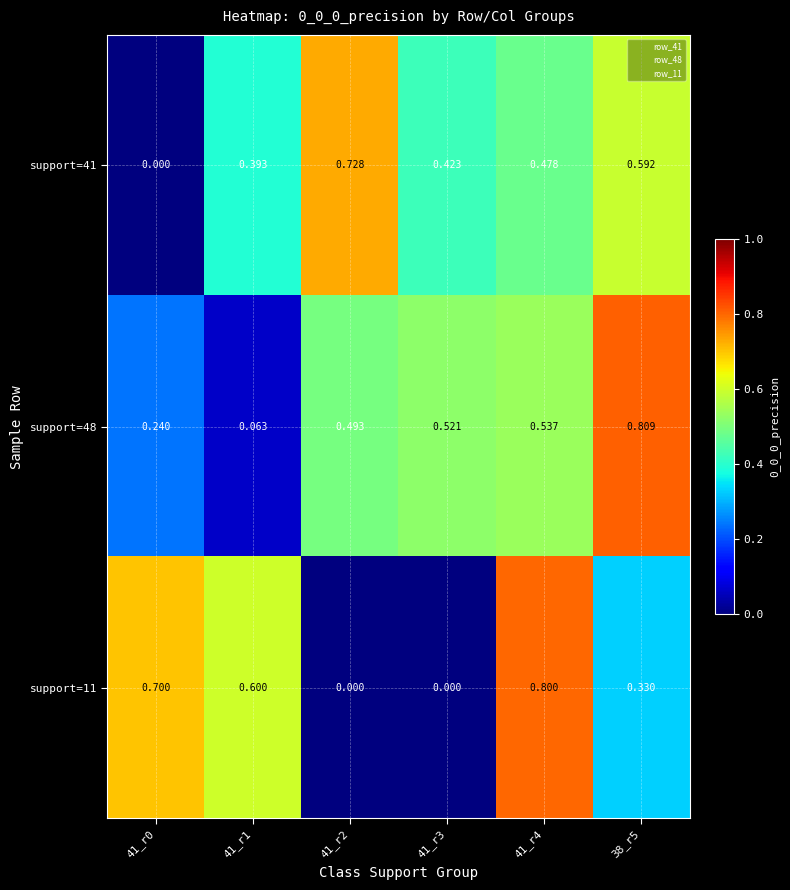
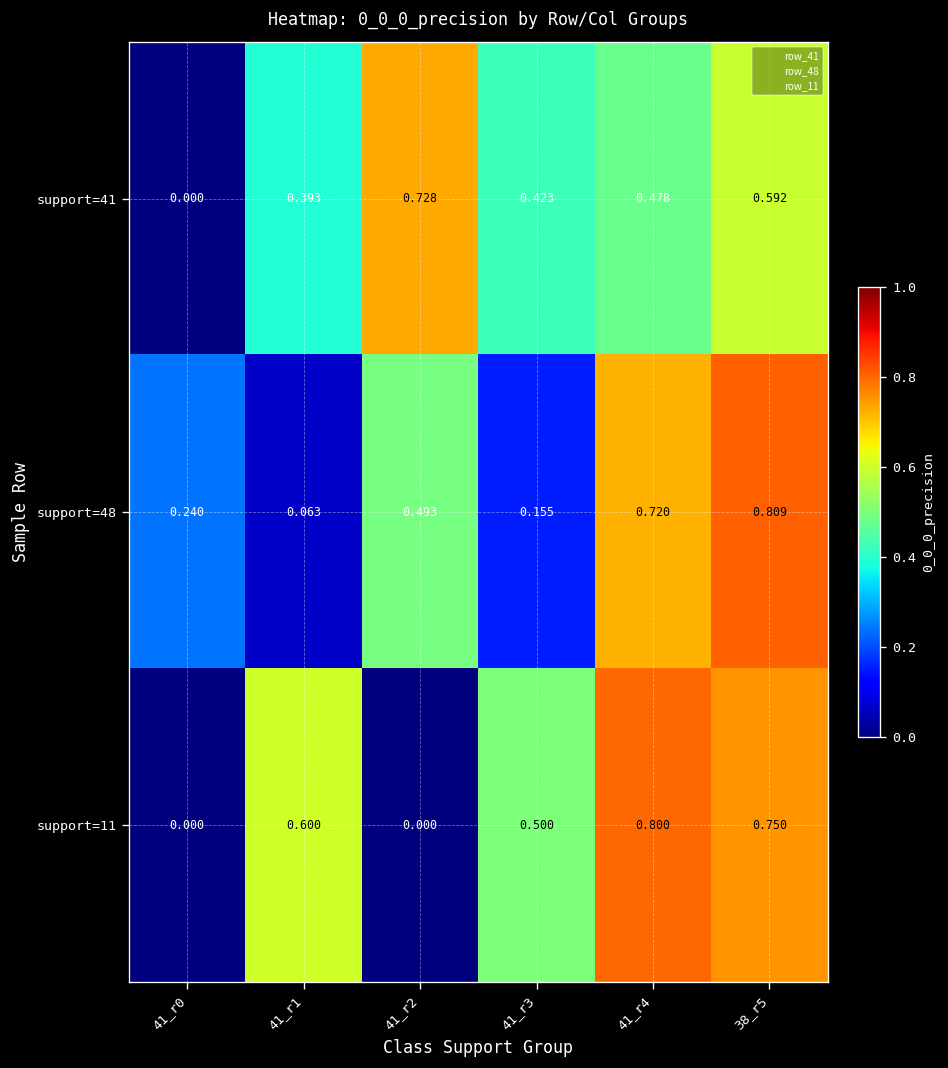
support=48, 41_r3: 0.521 -> 0.155
support=48, 41_r4: 0.537 -> 0.720
support=11, 41_r0: 0.700 -> 0.000
support=11, 41_r3: 0.000 -> 0.500
support=11, 38_r5: 0.330 -> 0.750
